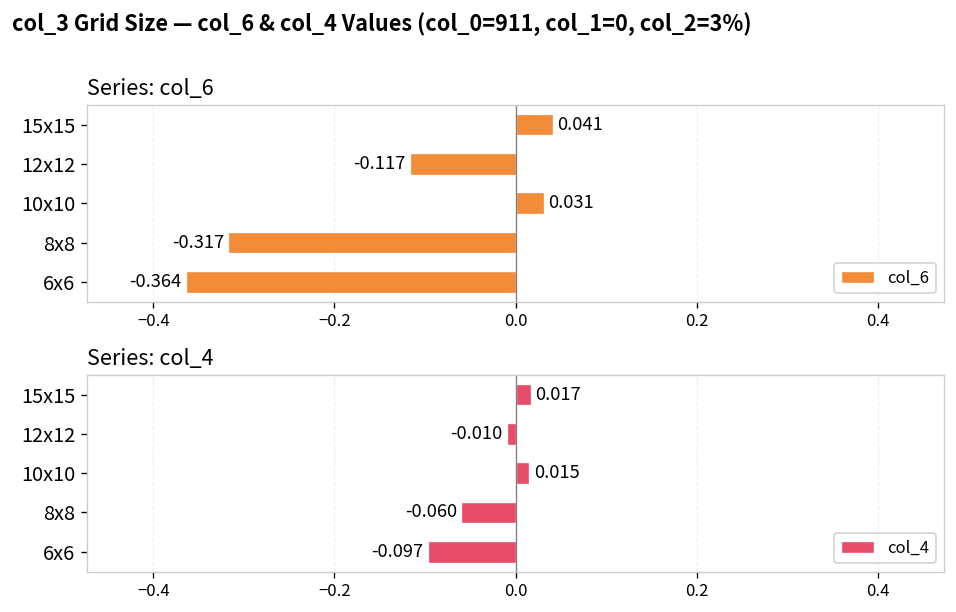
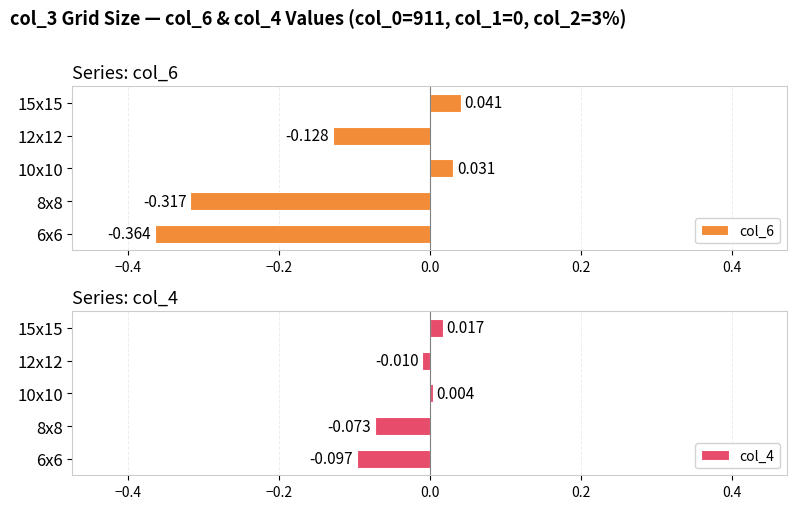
Series: col_6, 12x12: -0.117 -> -0.128
Series: col_4, 10x10: 0.015 -> 0.004
Series: col_4, 8x8: -0.060 -> -0.073
